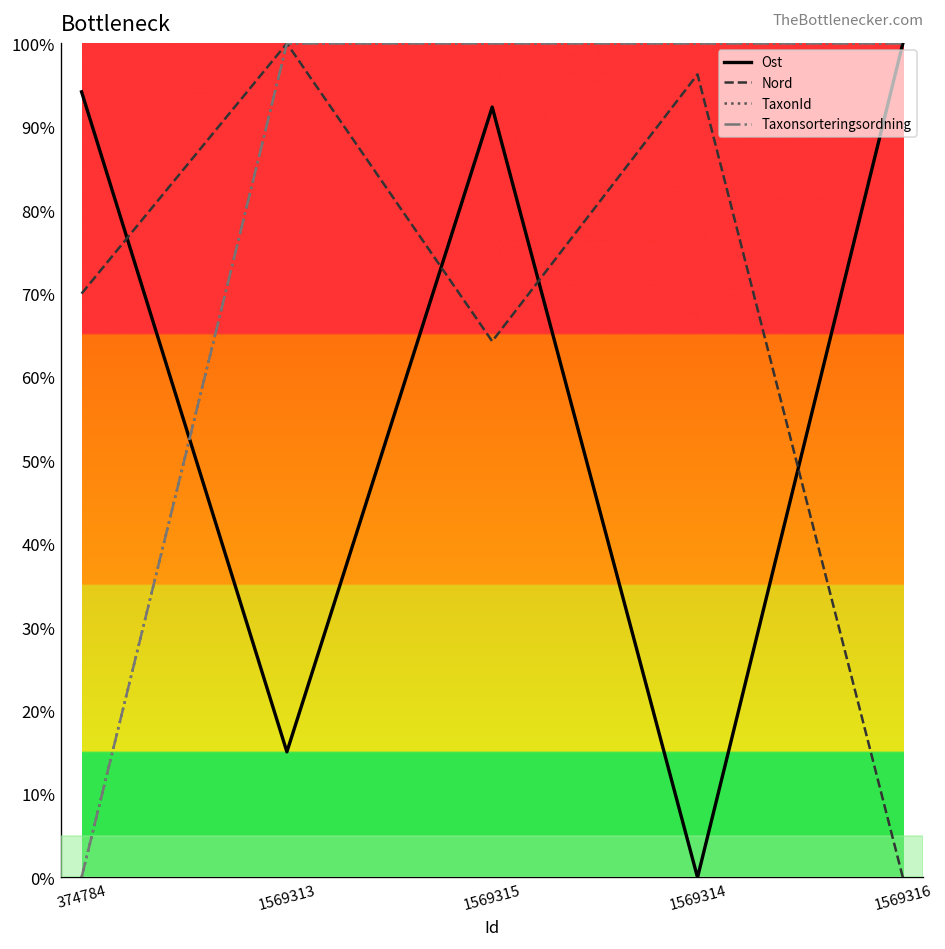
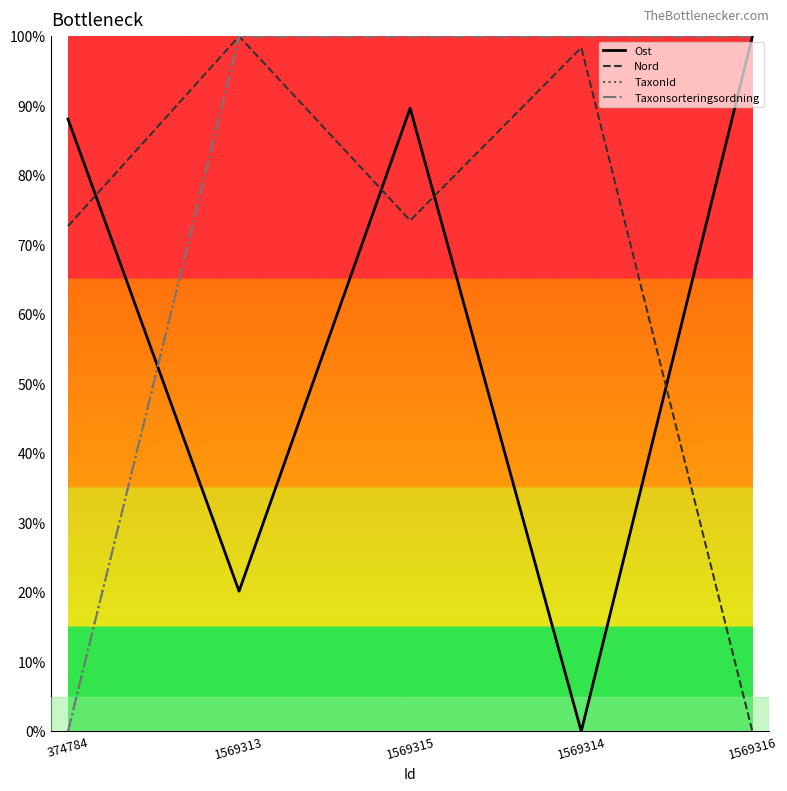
Ost, 374784: 94% -> 88%
Nord, 374784: 70% -> 73%
Ost, 1569313: 15% -> 20%
Ost, 1569315: 92% -> 90%
Nord, 1569315: 64% -> 74%
Nord, 1569314: 96% -> 98%
